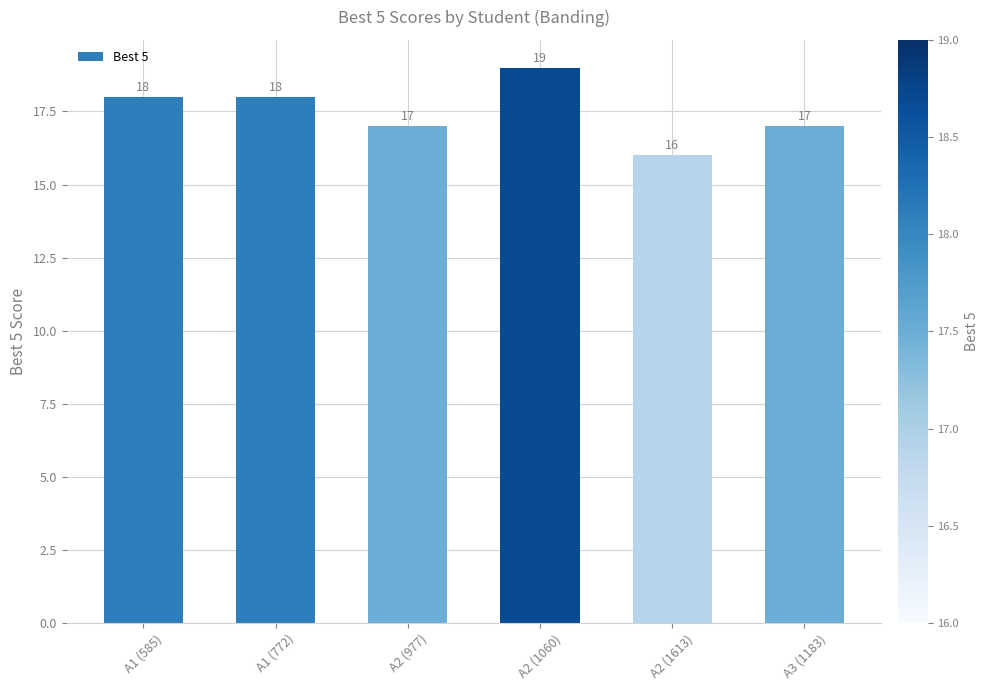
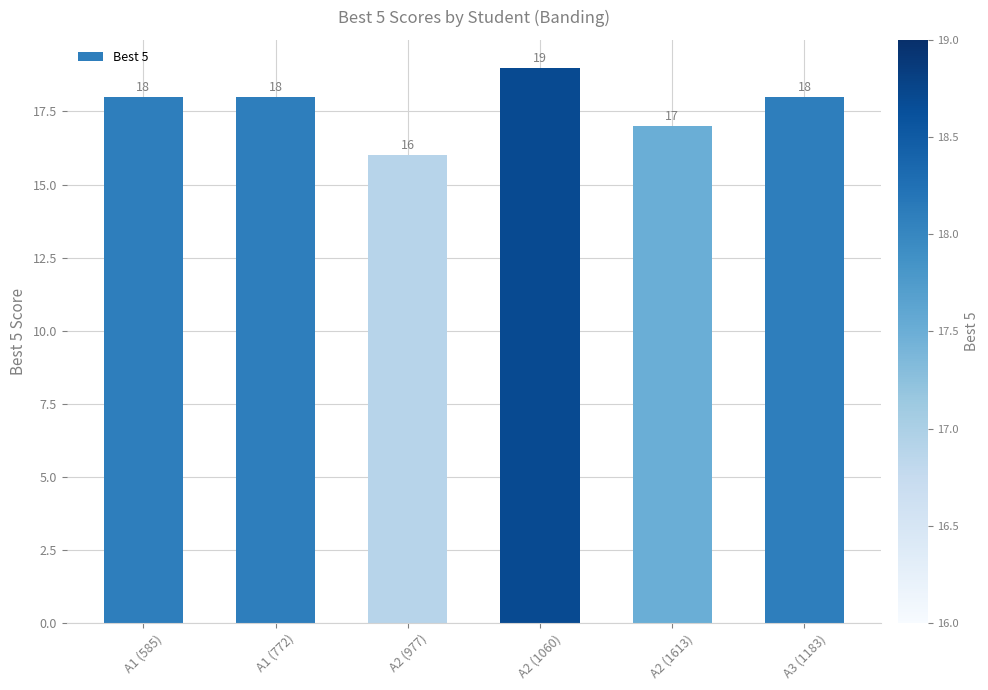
A2 (977): 17 -> 16
A2 (1613): 16 -> 17
A3 (1183): 17 -> 18
